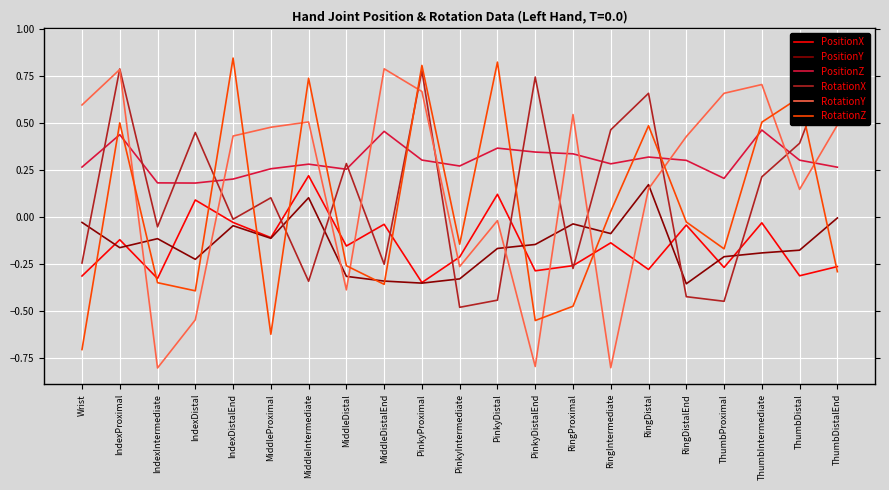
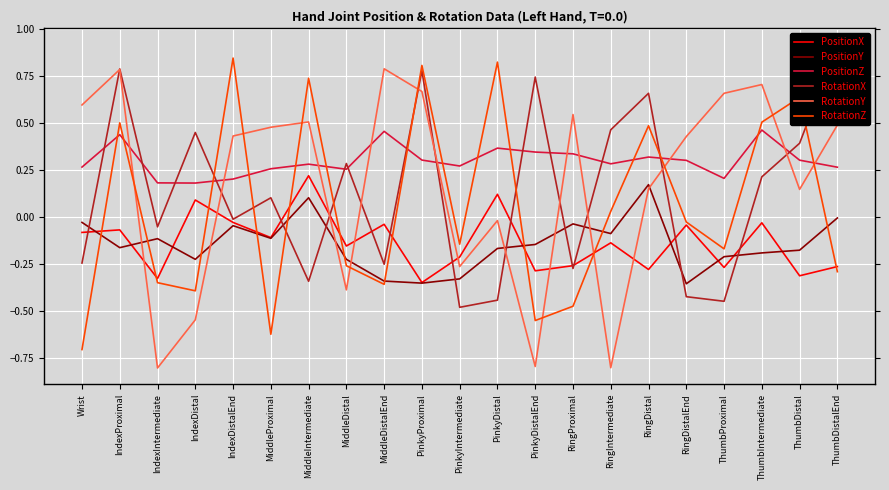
PositionX, Wrist: -0.31 -> -0.08
PositionX, IndexProximal: -0.12 -> -0.07
PositionY, MiddleDistal: -0.32 -> -0.23
